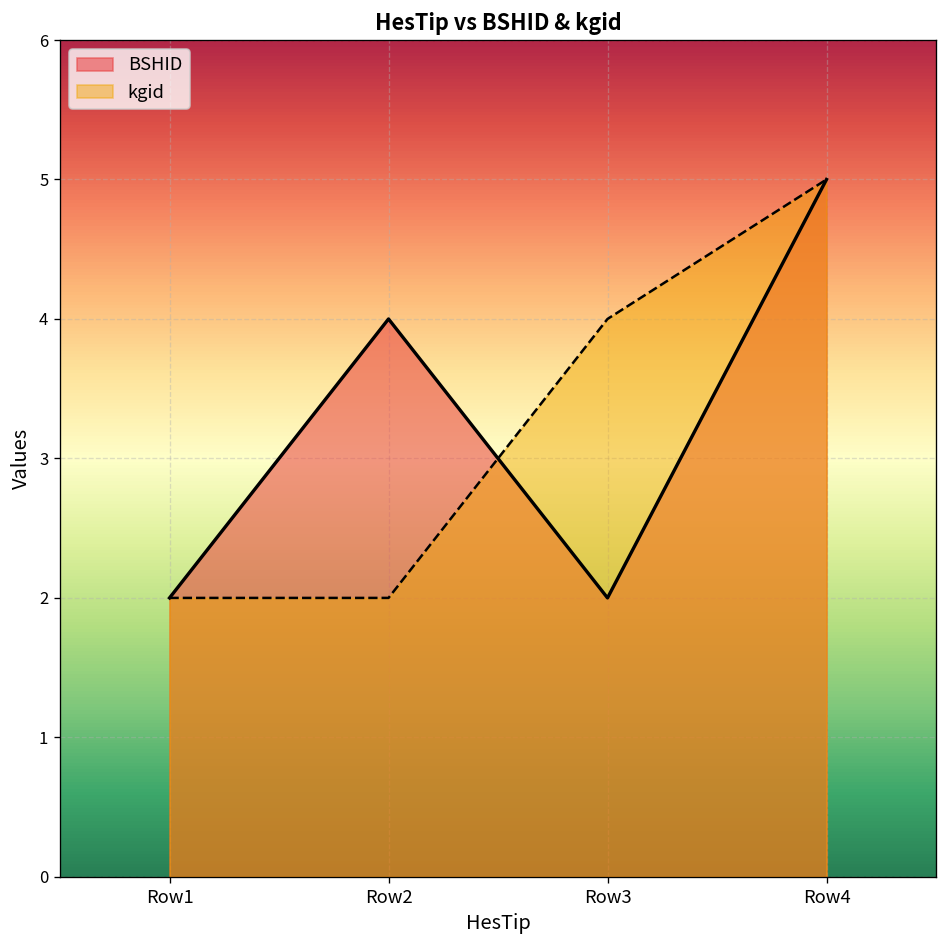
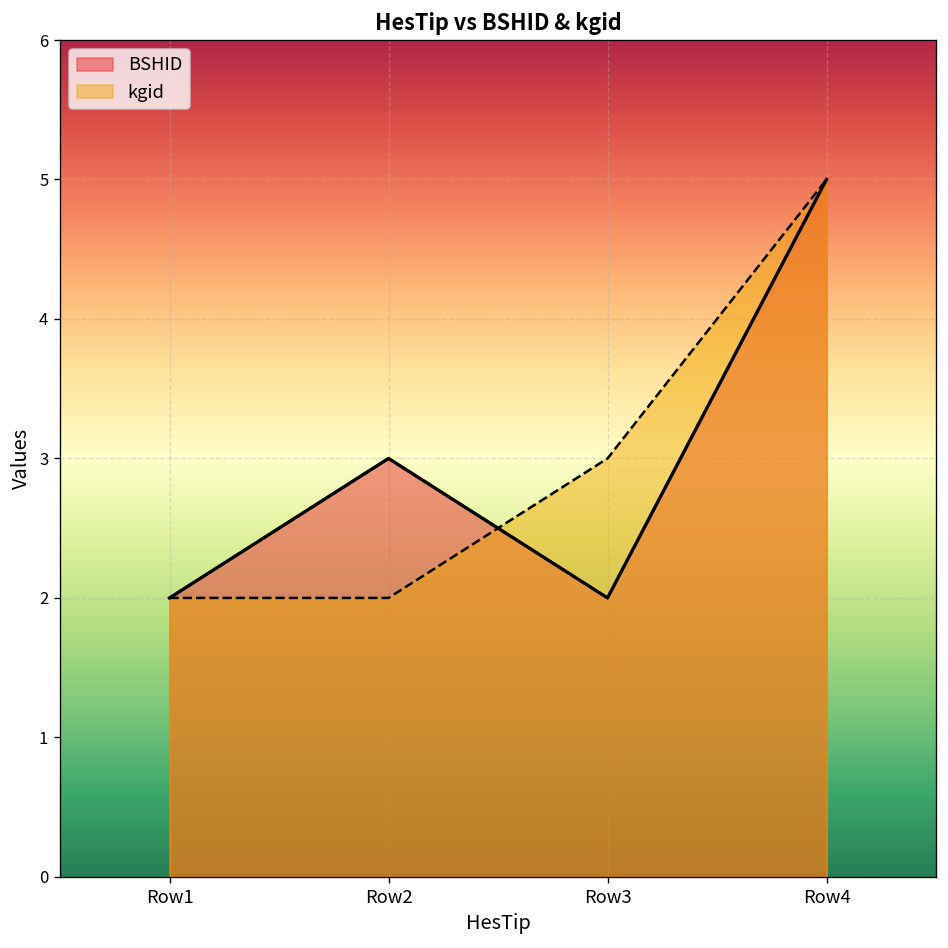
BSHID, Row2: 4 -> 3
kgid, Row3: 4 -> 3
